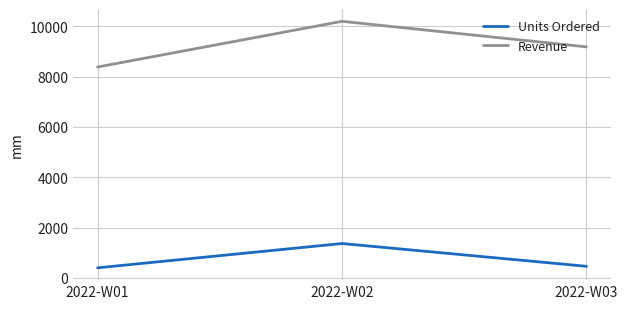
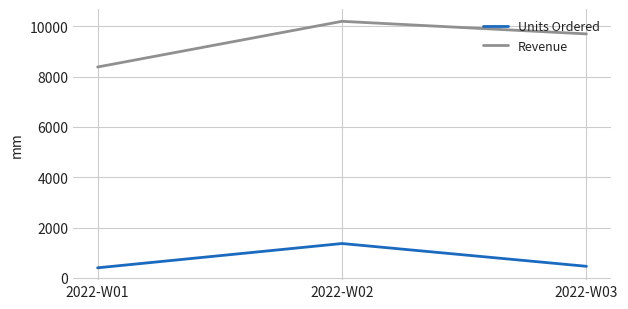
Revenue, 2022-W03: 9200 -> 9700
